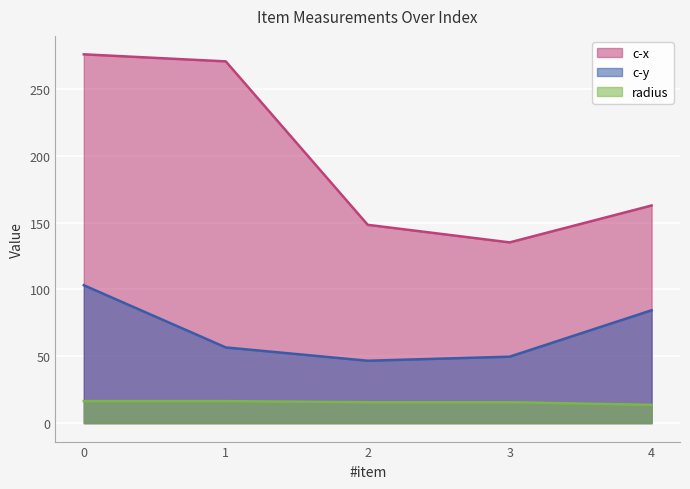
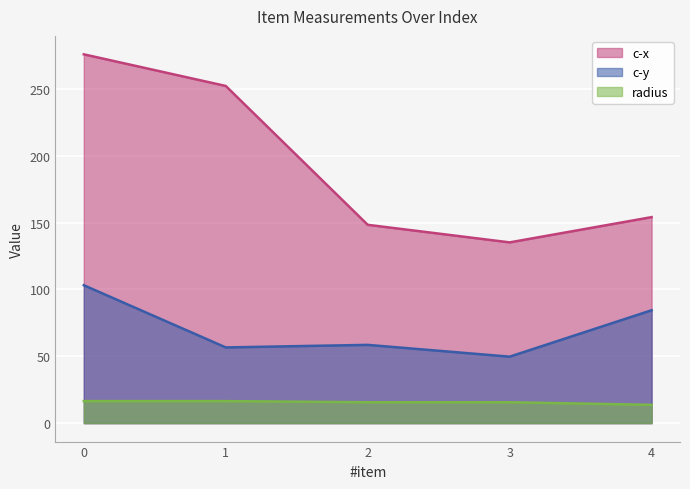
c-x, 1: 271 -> 252
c-y, 2: 47 -> 59
c-x, 4: 163 -> 154
